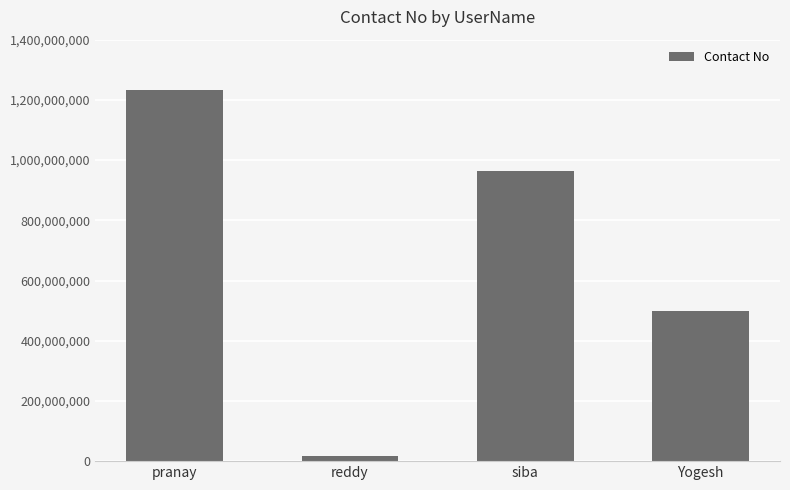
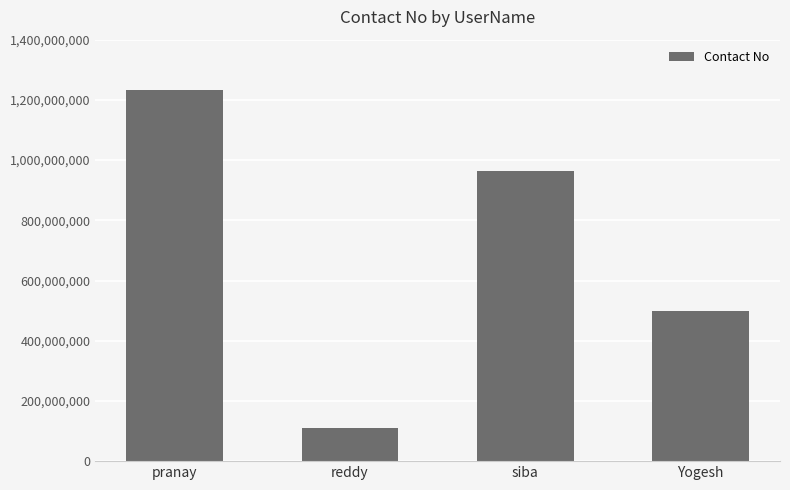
reddy: 20,000,000 -> 110,000,000
